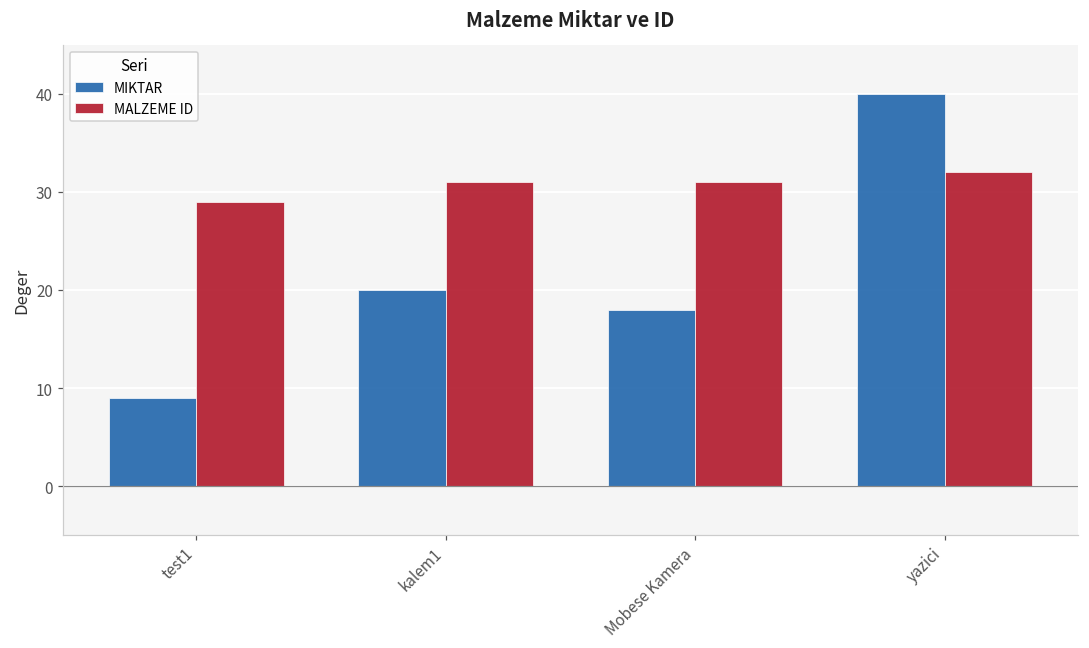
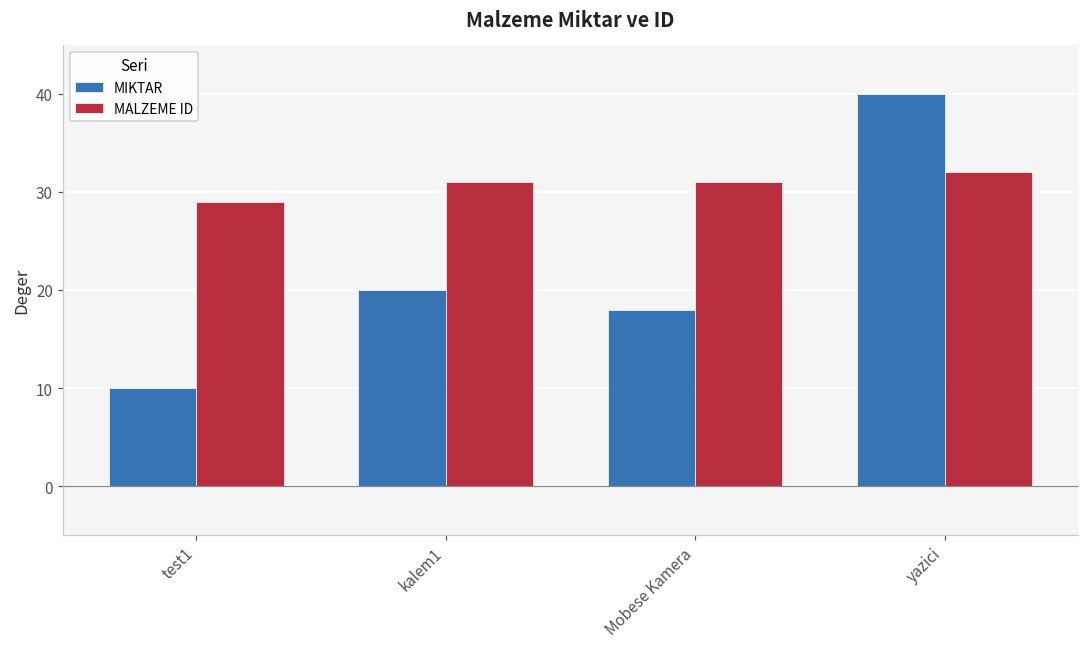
MIKTAR, test1: 9 -> 10
